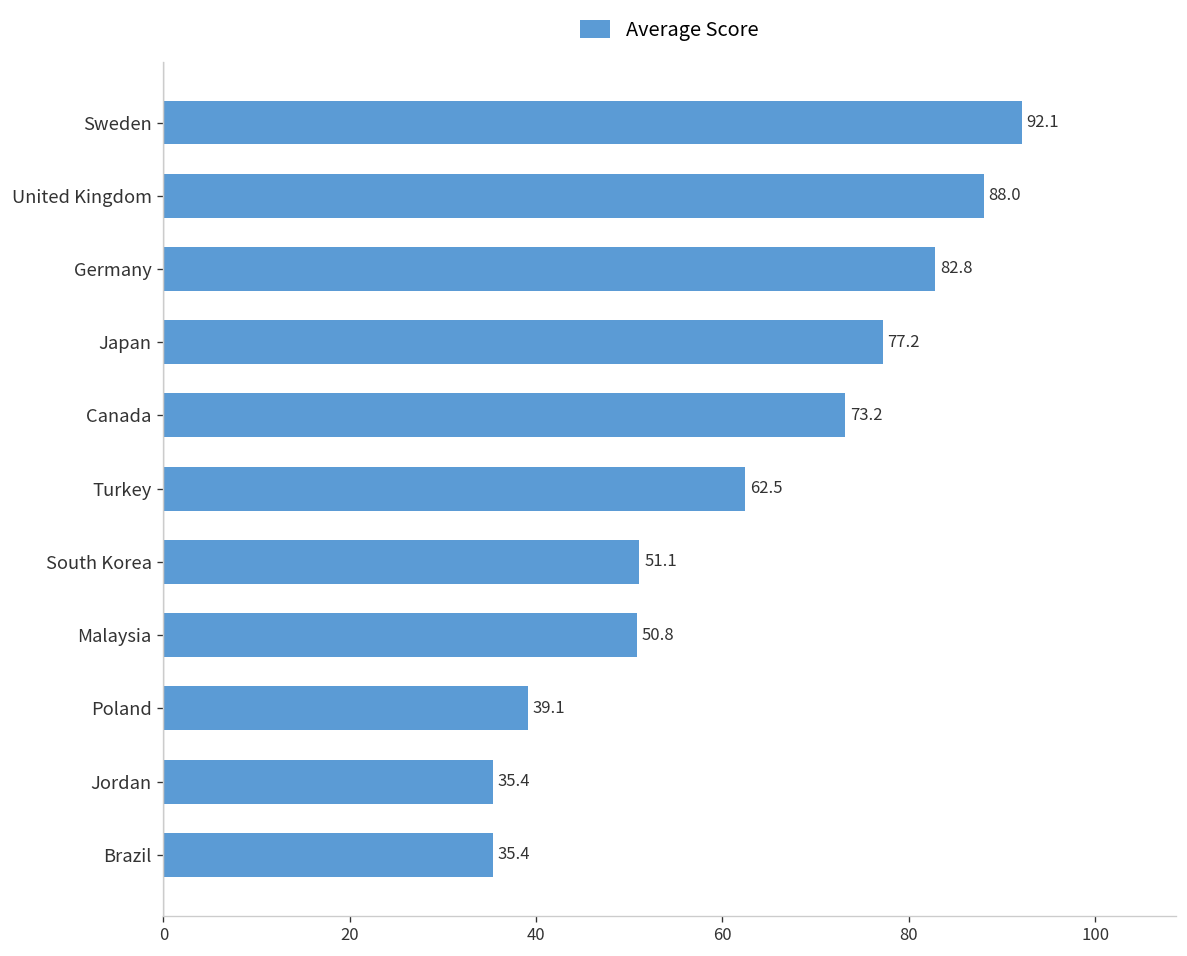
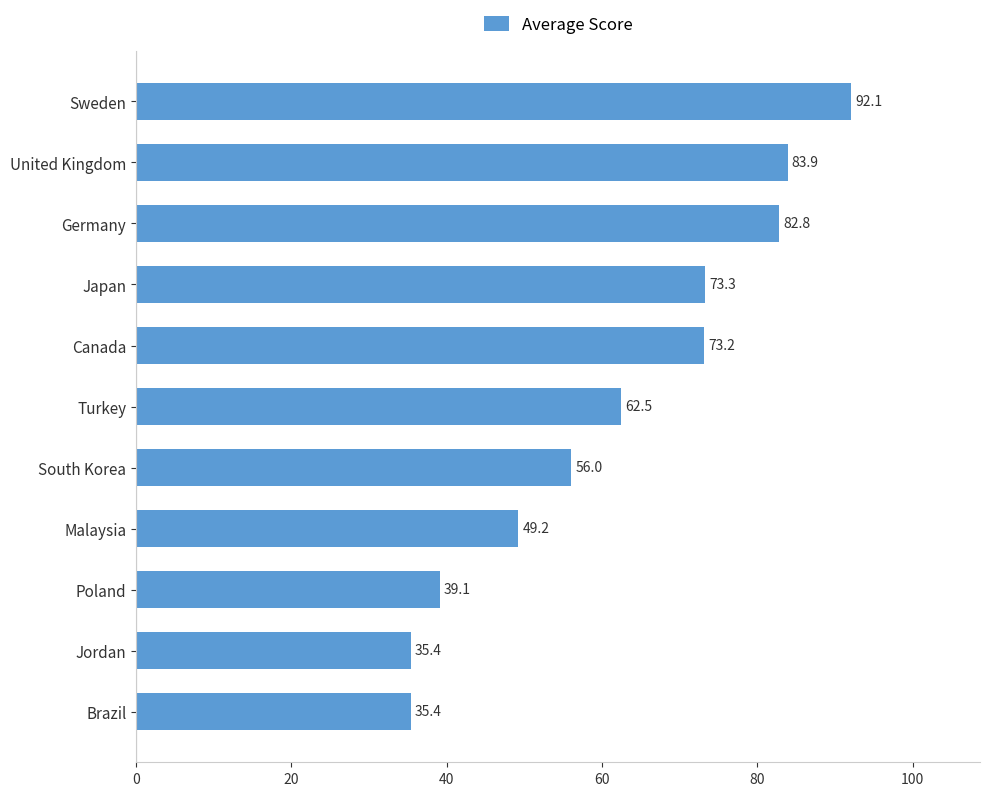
United Kingdom: 88.0 -> 83.9
Japan: 77.2 -> 73.3
South Korea: 51.1 -> 56.0
Malaysia: 50.8 -> 49.2
